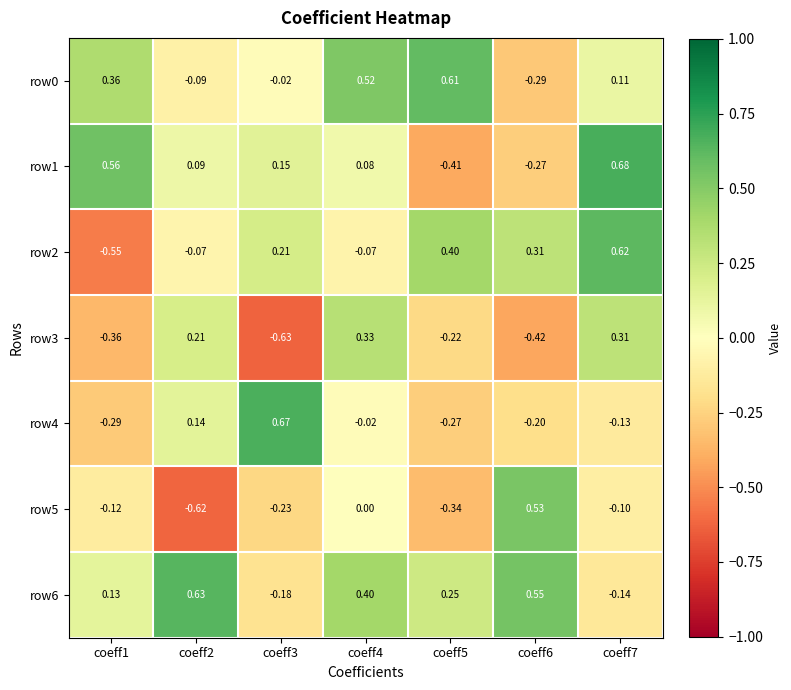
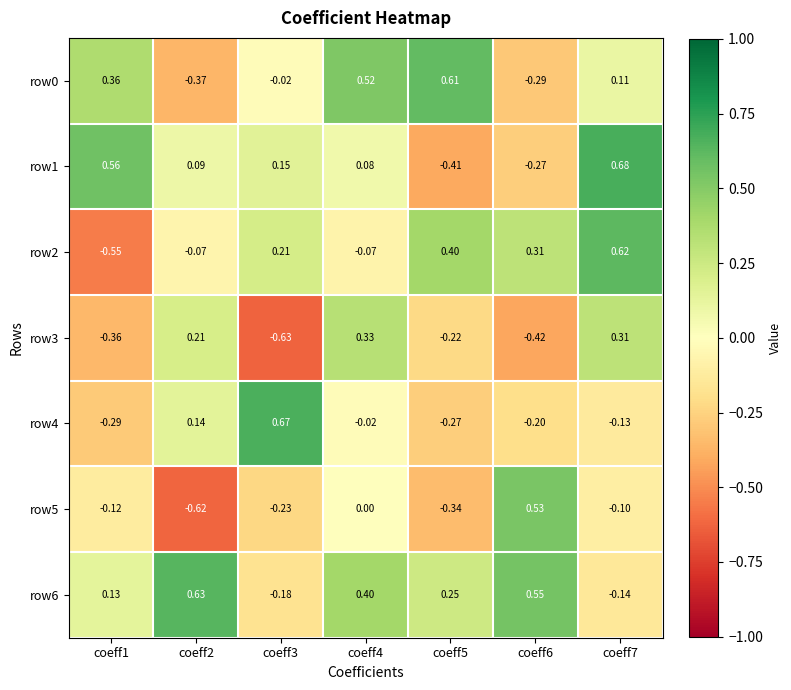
row0, coeff2: -0.09 -> -0.37
